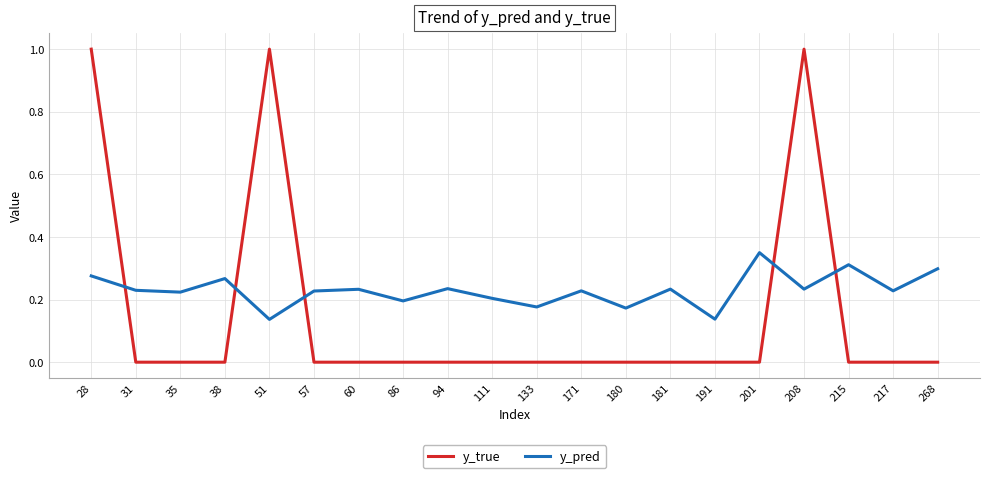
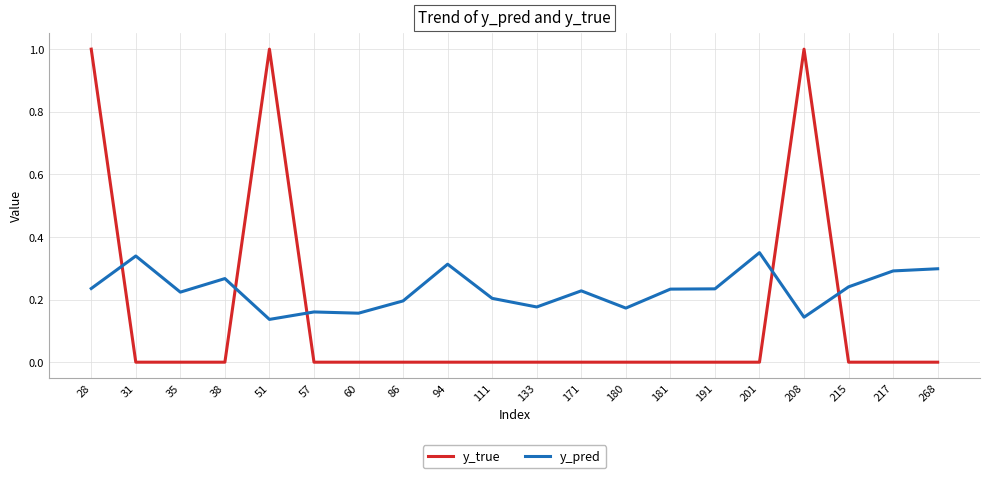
y_pred, 28: 0.28 -> 0.24
y_pred, 31: 0.23 -> 0.34
y_pred, 57: 0.23 -> 0.16
y_pred, 60: 0.23 -> 0.16
y_pred, 94: 0.23 -> 0.31
y_pred, 191: 0.14 -> 0.23
y_pred, 208: 0.23 -> 0.14
y_pred, 215: 0.31 -> 0.24
y_pred, 217: 0.23 -> 0.29
